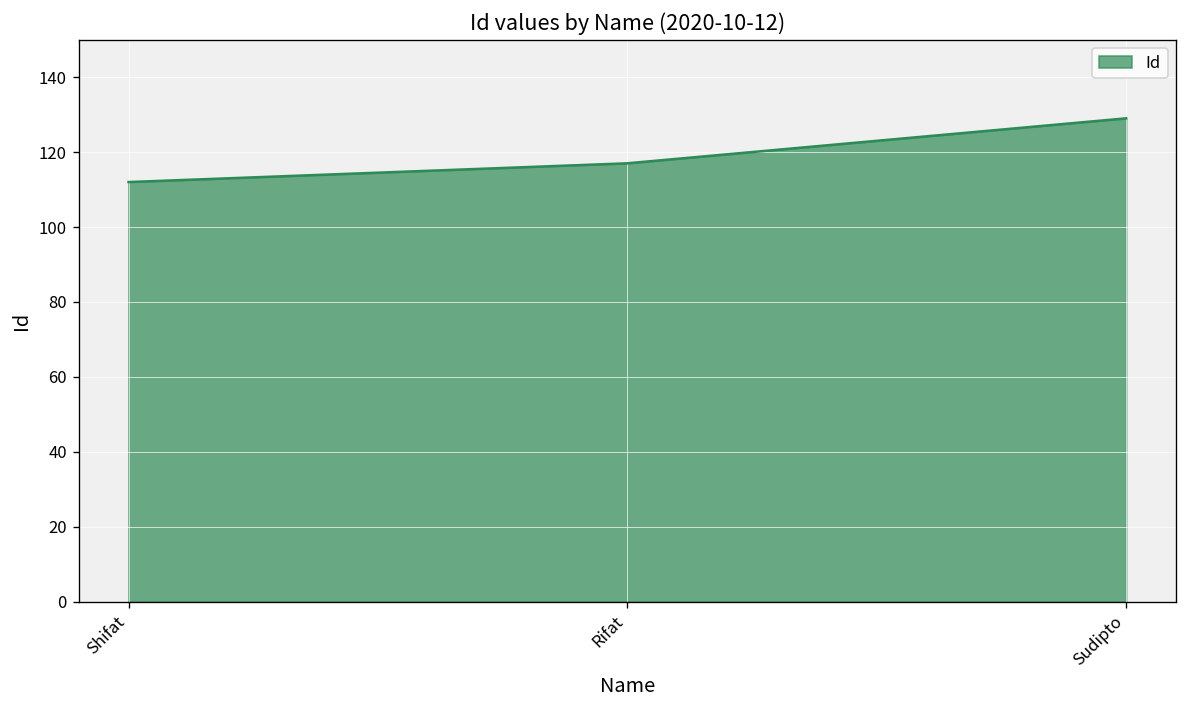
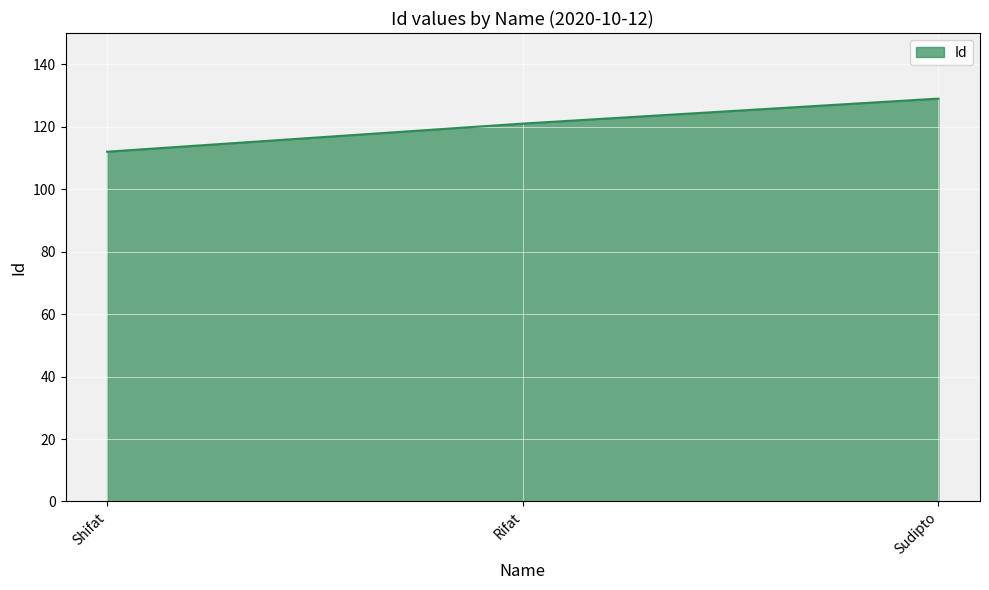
Rifat: 117 -> 121
